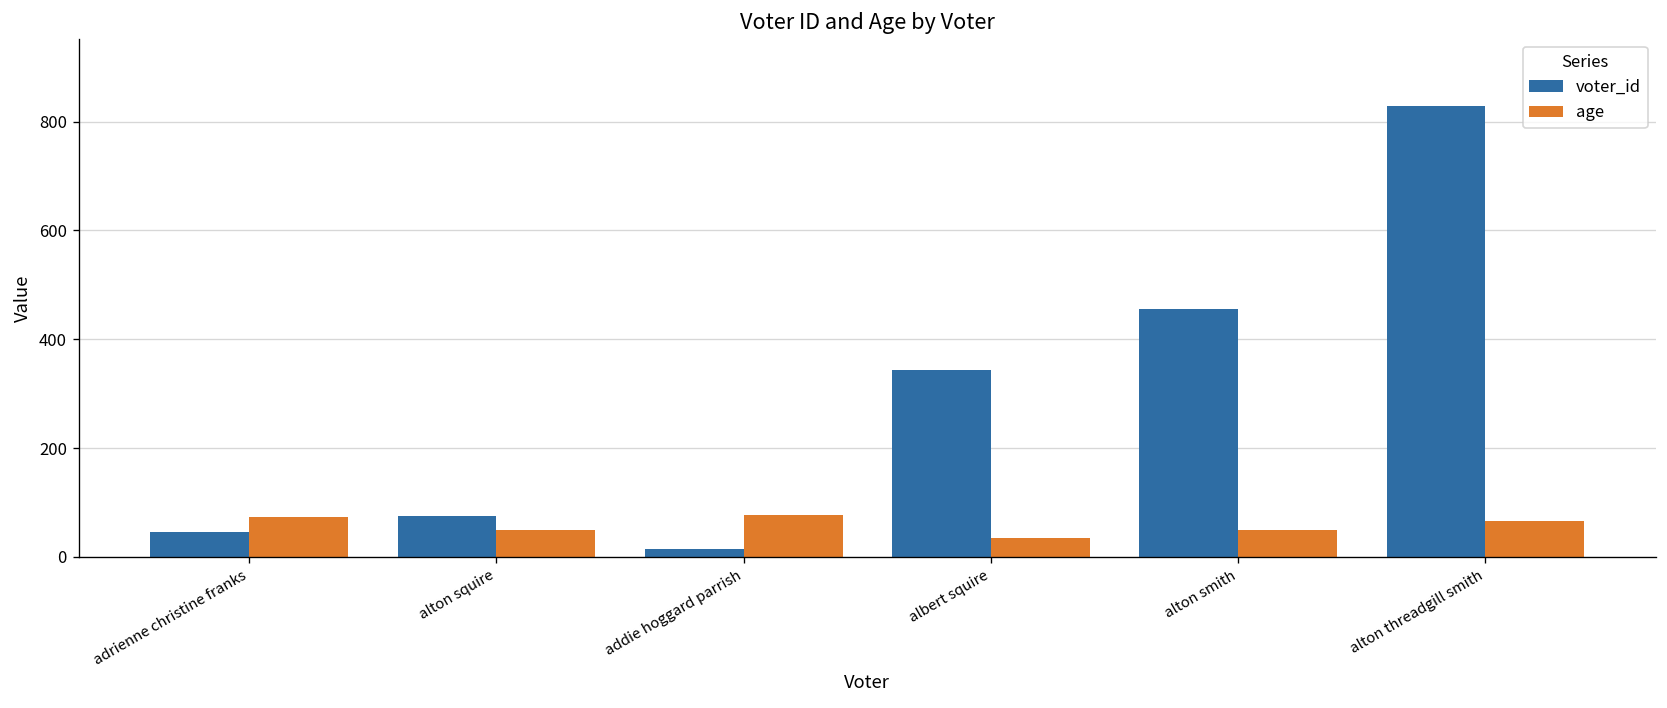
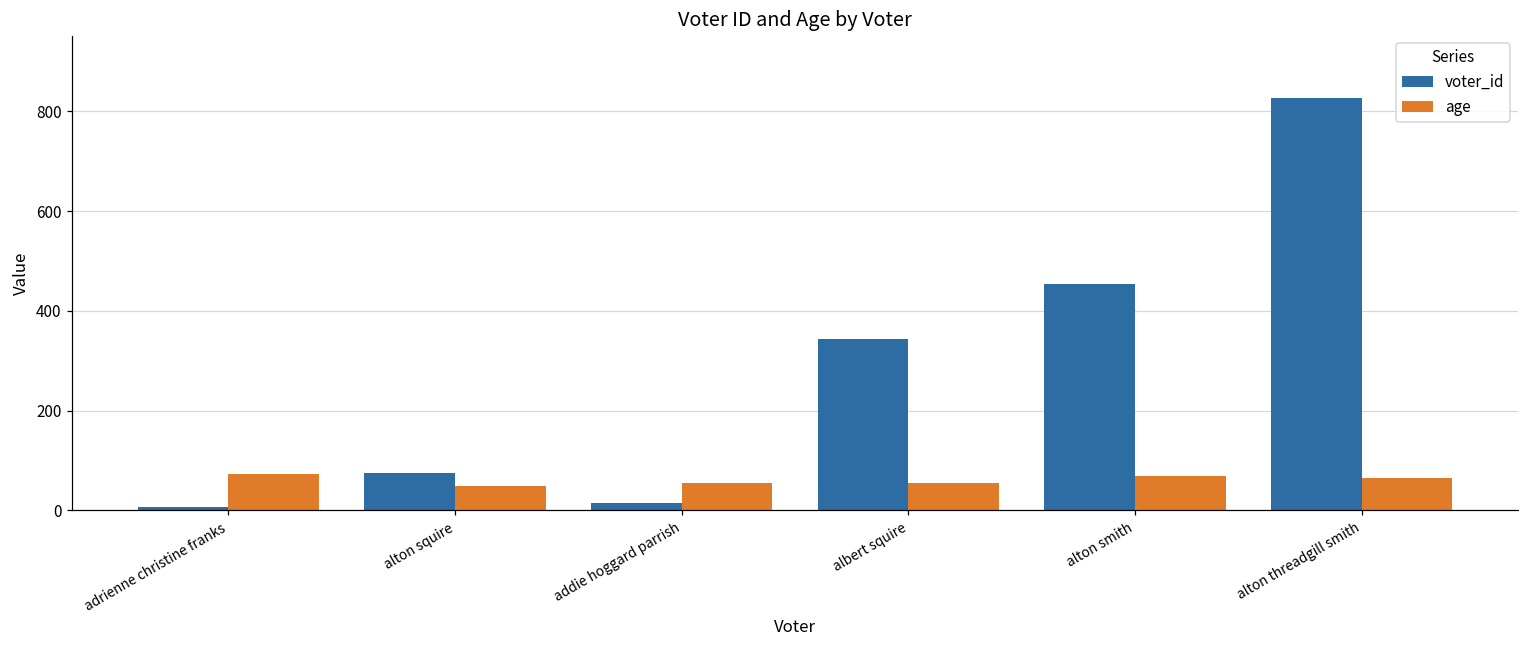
voter_id, adrienne christine franks: 50 -> 10
age, addie hoggard parrish: 80 -> 50
age, albert squire: 40 -> 50
age, alton smith: 50 -> 70
